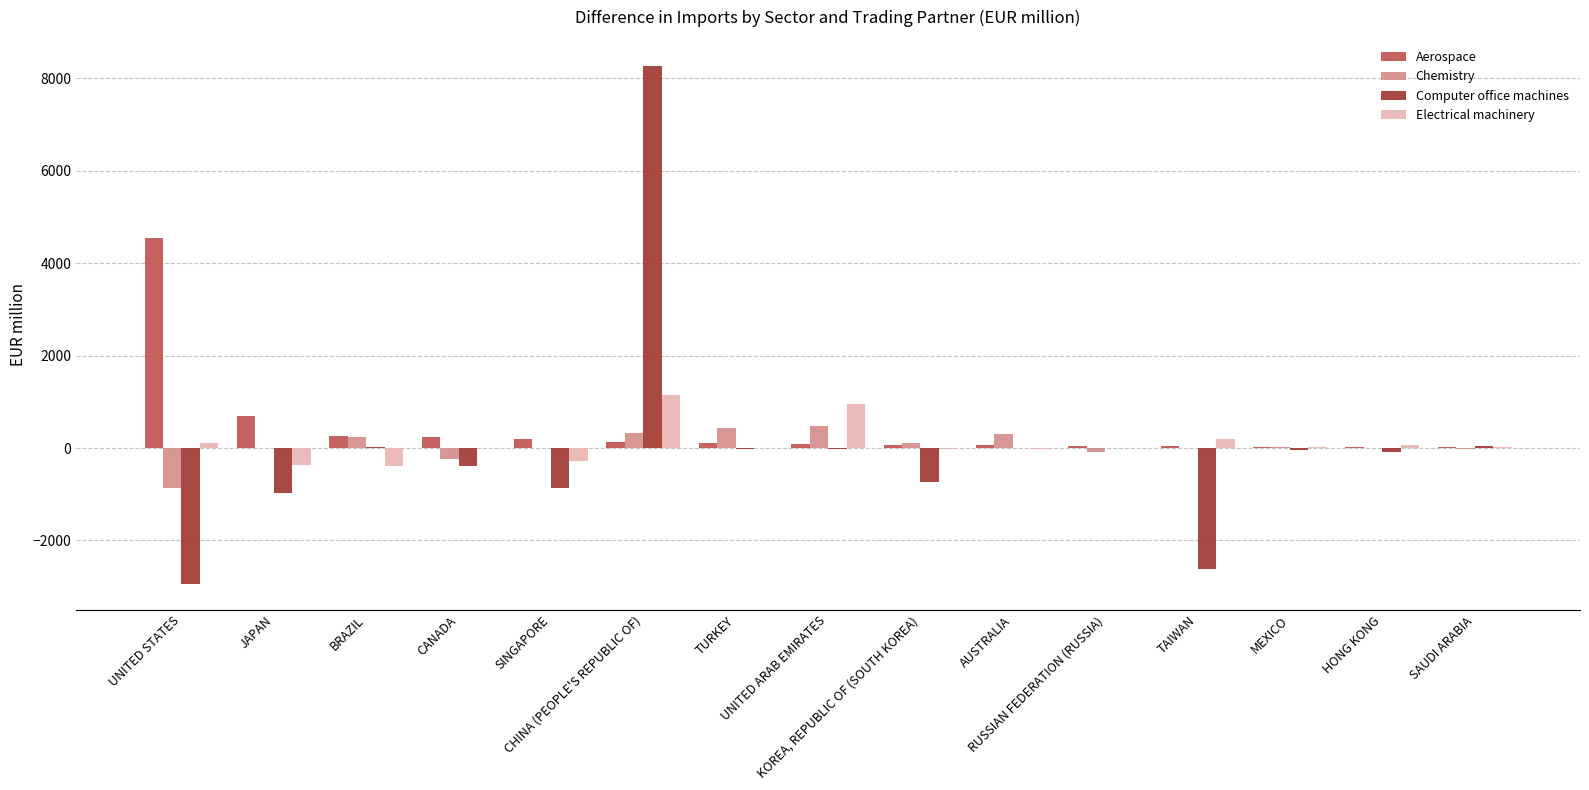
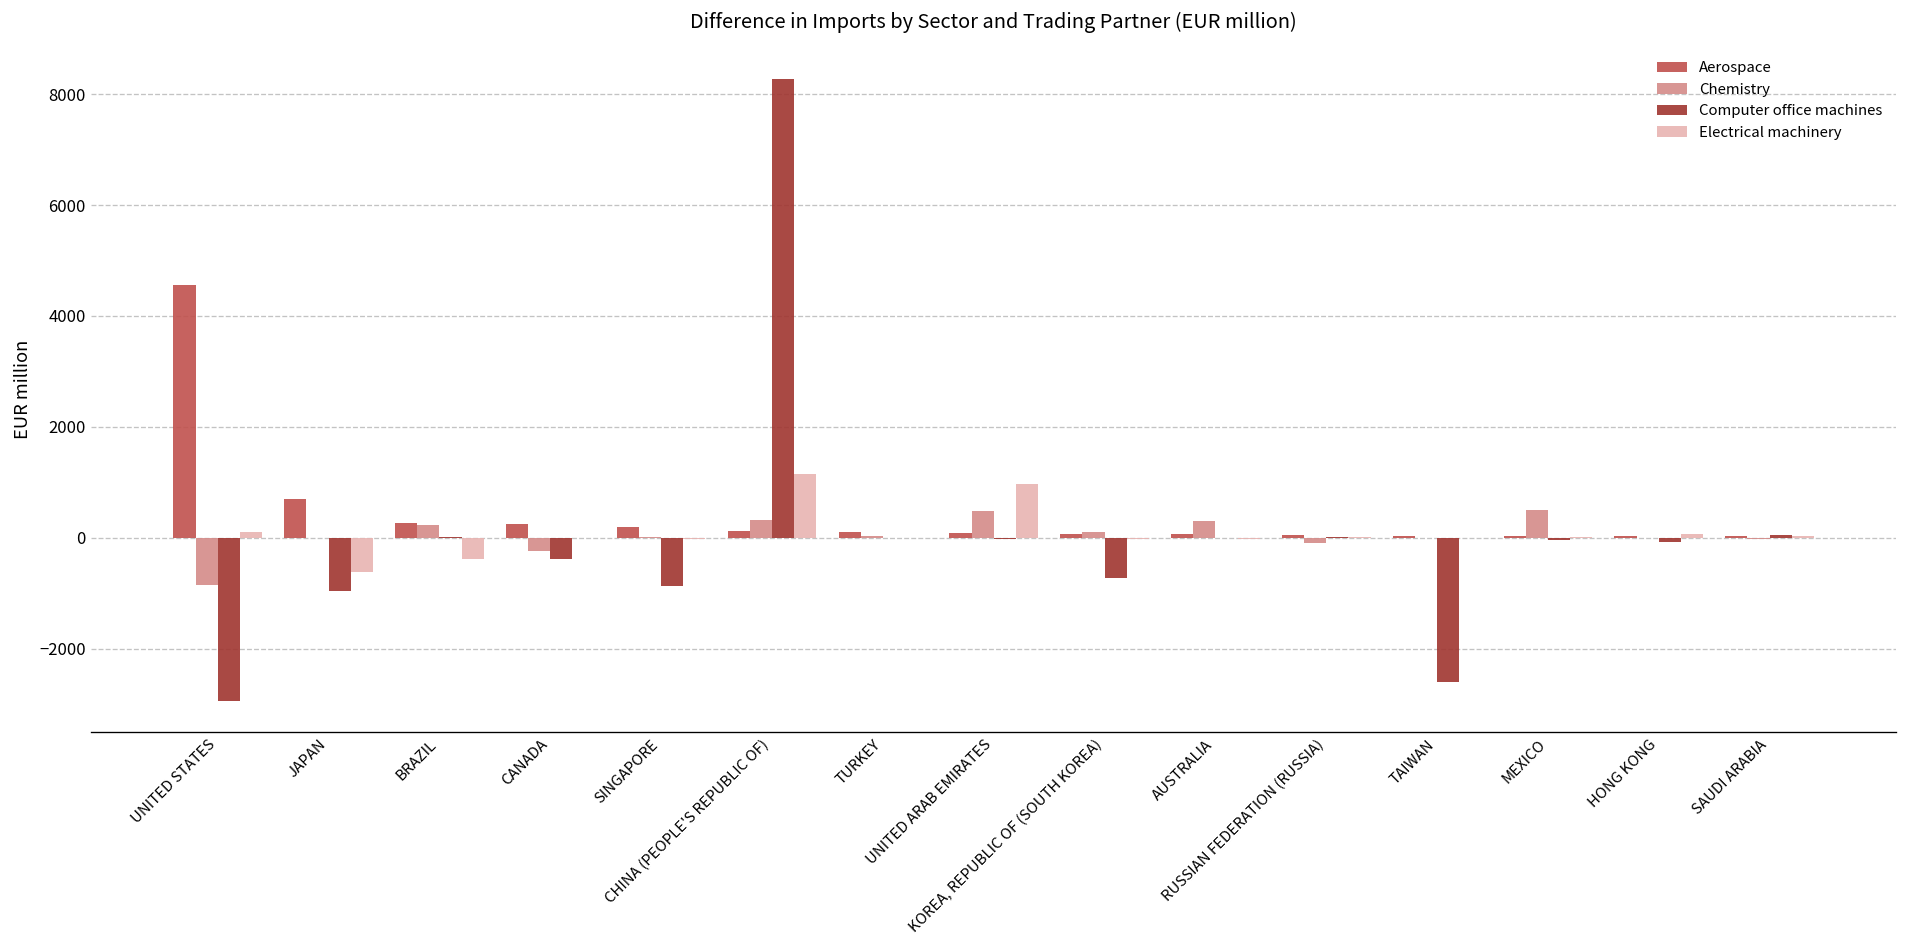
Electrical machinery, JAPAN: -400 -> -600
Electrical machinery, SINGAPORE: -300 -> 0
Chemistry, TURKEY: 400 -> 0
Electrical machinery, TAIWAN: 200 -> 0
Chemistry, MEXICO: 0 -> 500
